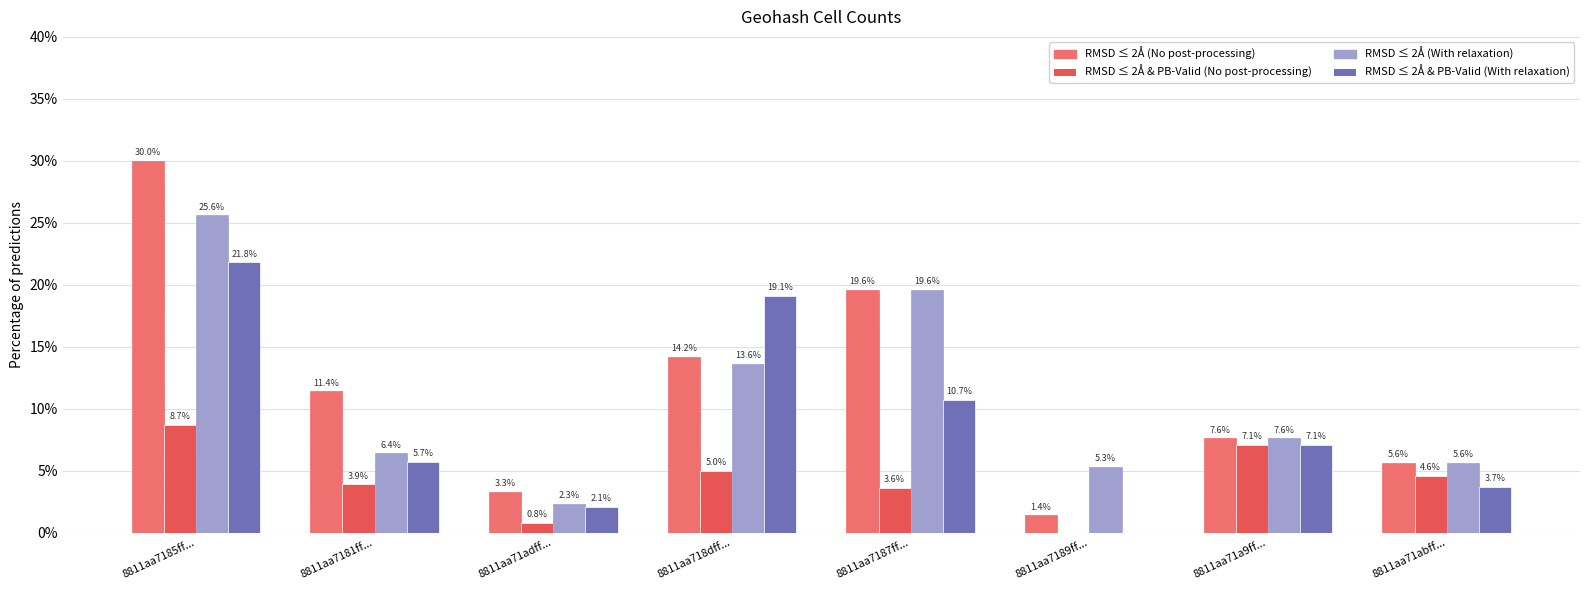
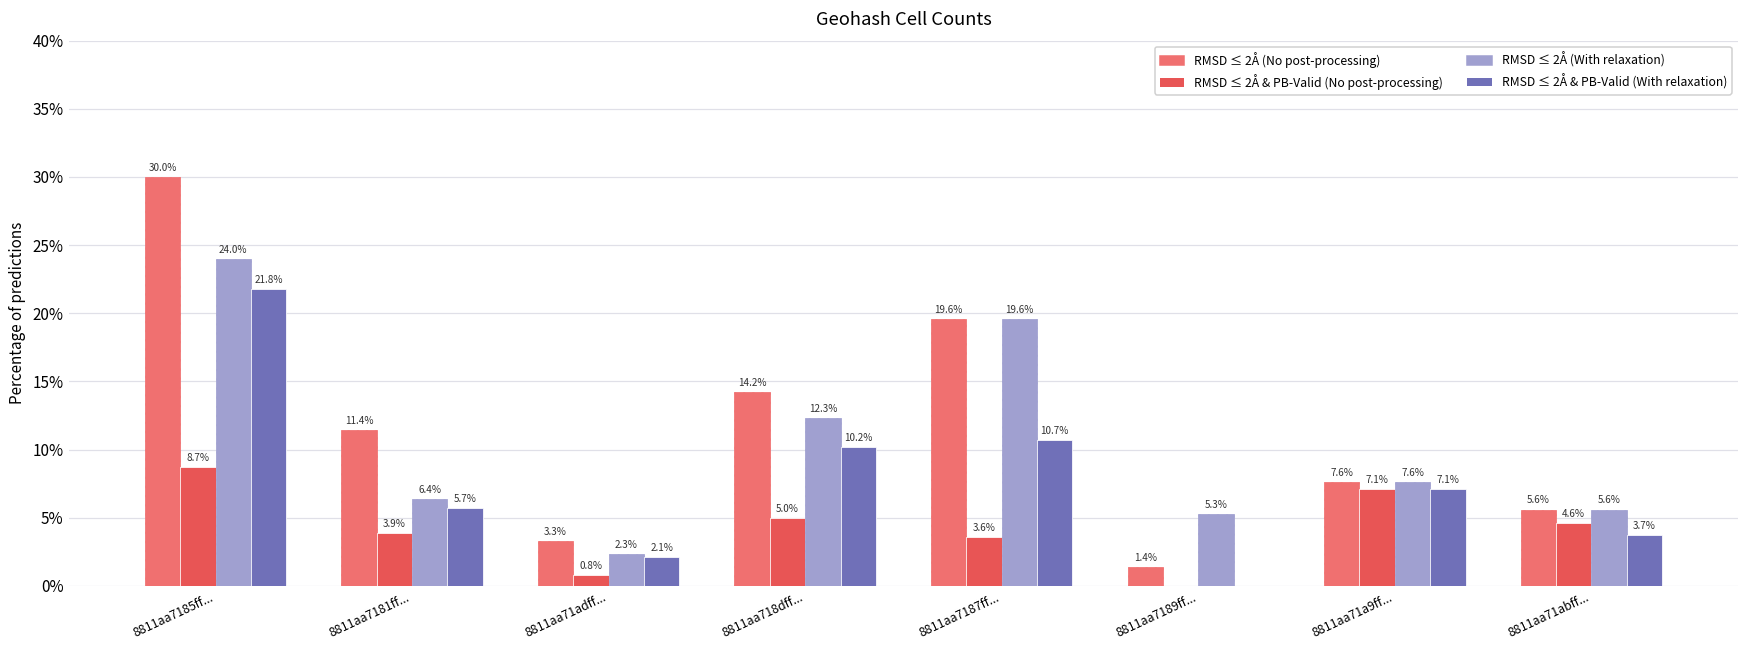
RMSD ≤ 2Å (With relaxation), 8811aa7185ff...: 25.6% -> 24.0%
RMSD ≤ 2Å (With relaxation), 8811aa718dff...: 13.6% -> 12.3%
RMSD ≤ 2Å & PB-Valid (With relaxation), 8811aa718dff...: 19.1% -> 10.2%
